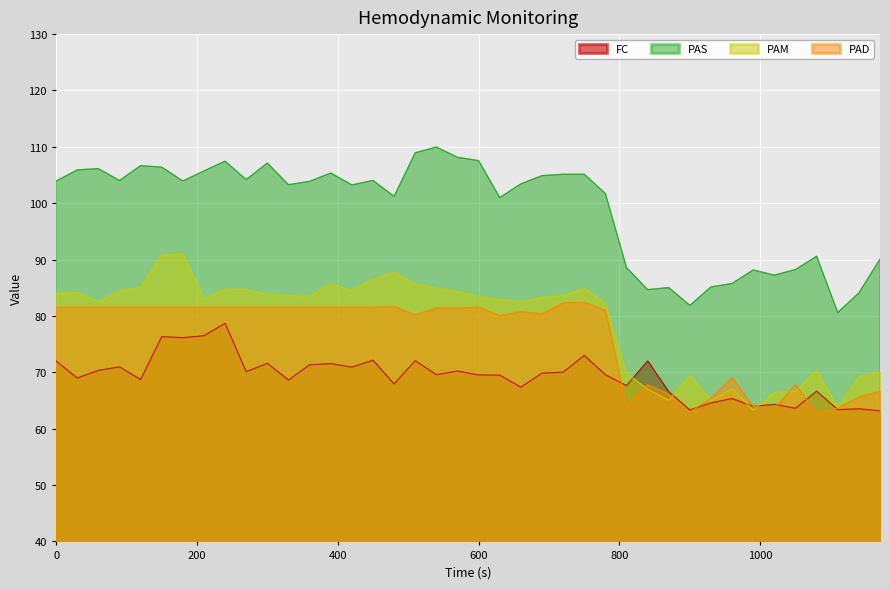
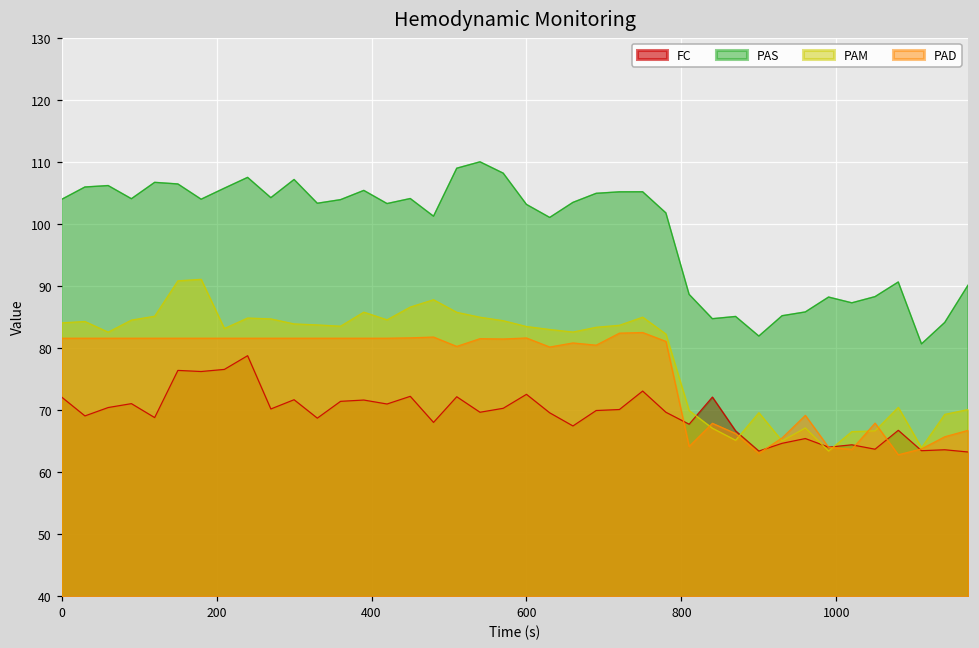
FC, 600: 70 -> 72
PAS, 600: 108 -> 103
